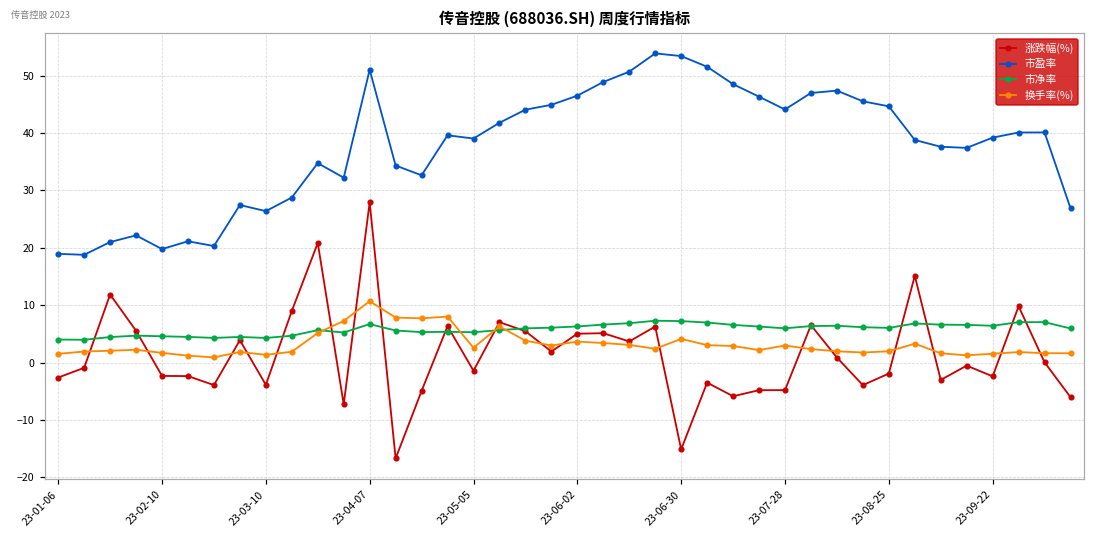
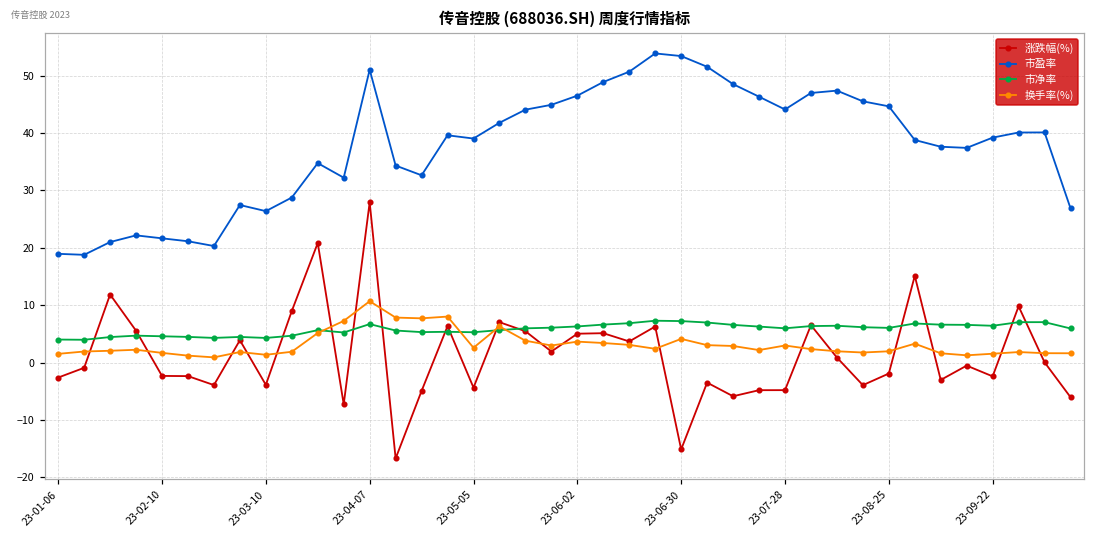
市盈率, 23-02-10: 20 -> 22
涨跌幅(%), 23-05-05: -1 -> -4
